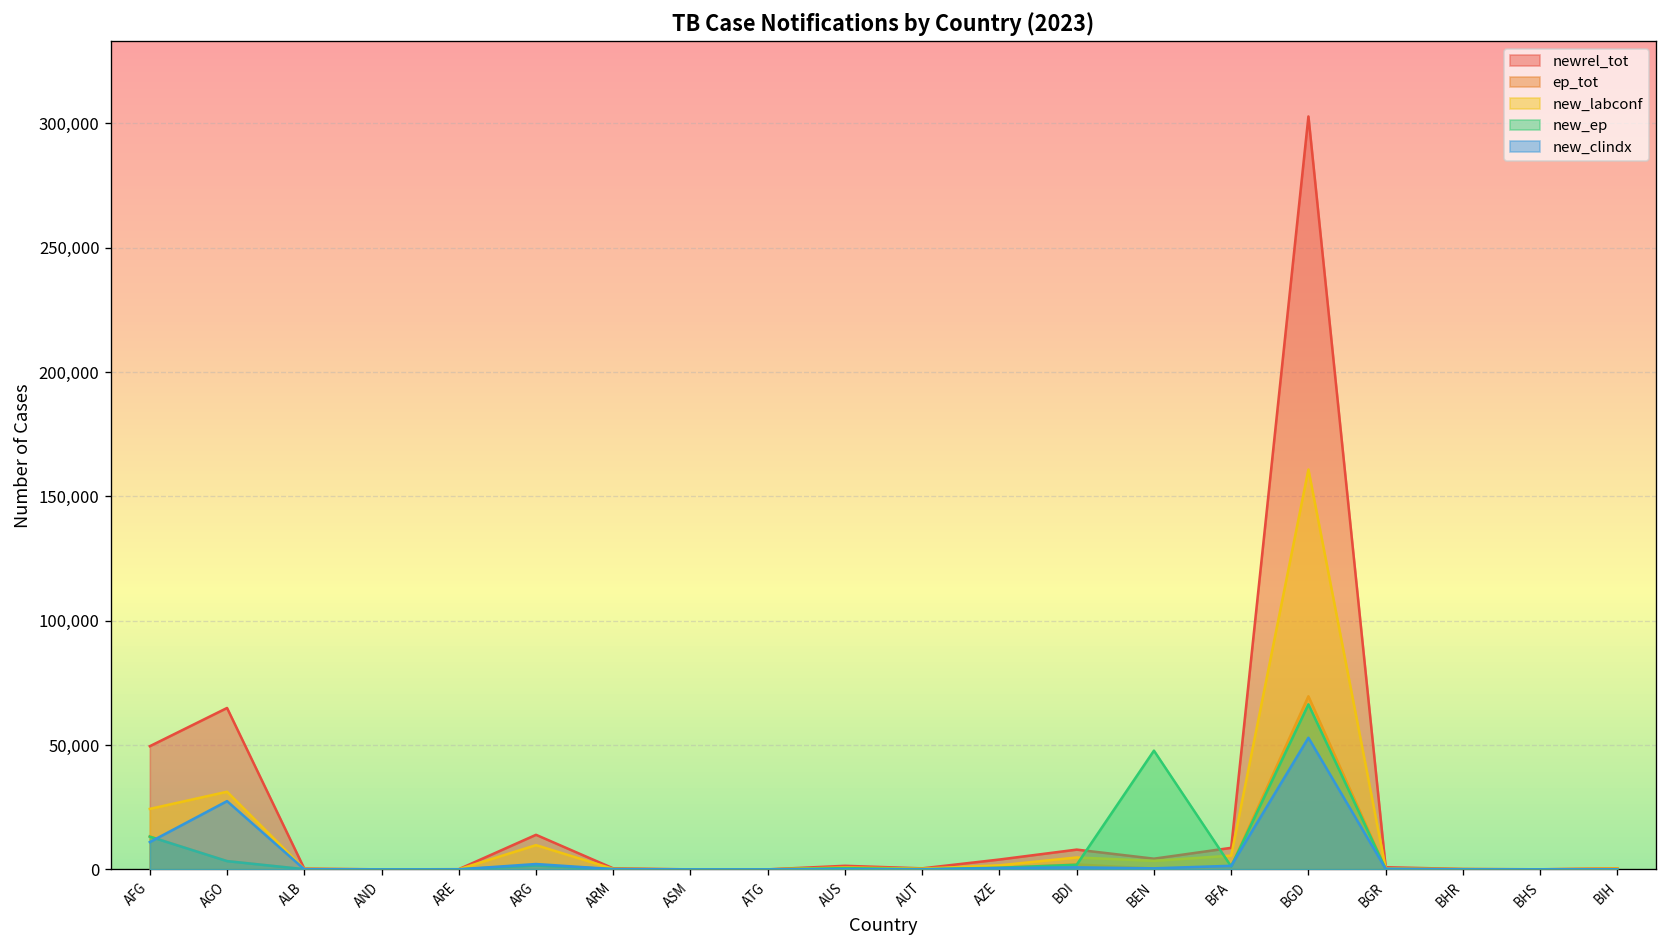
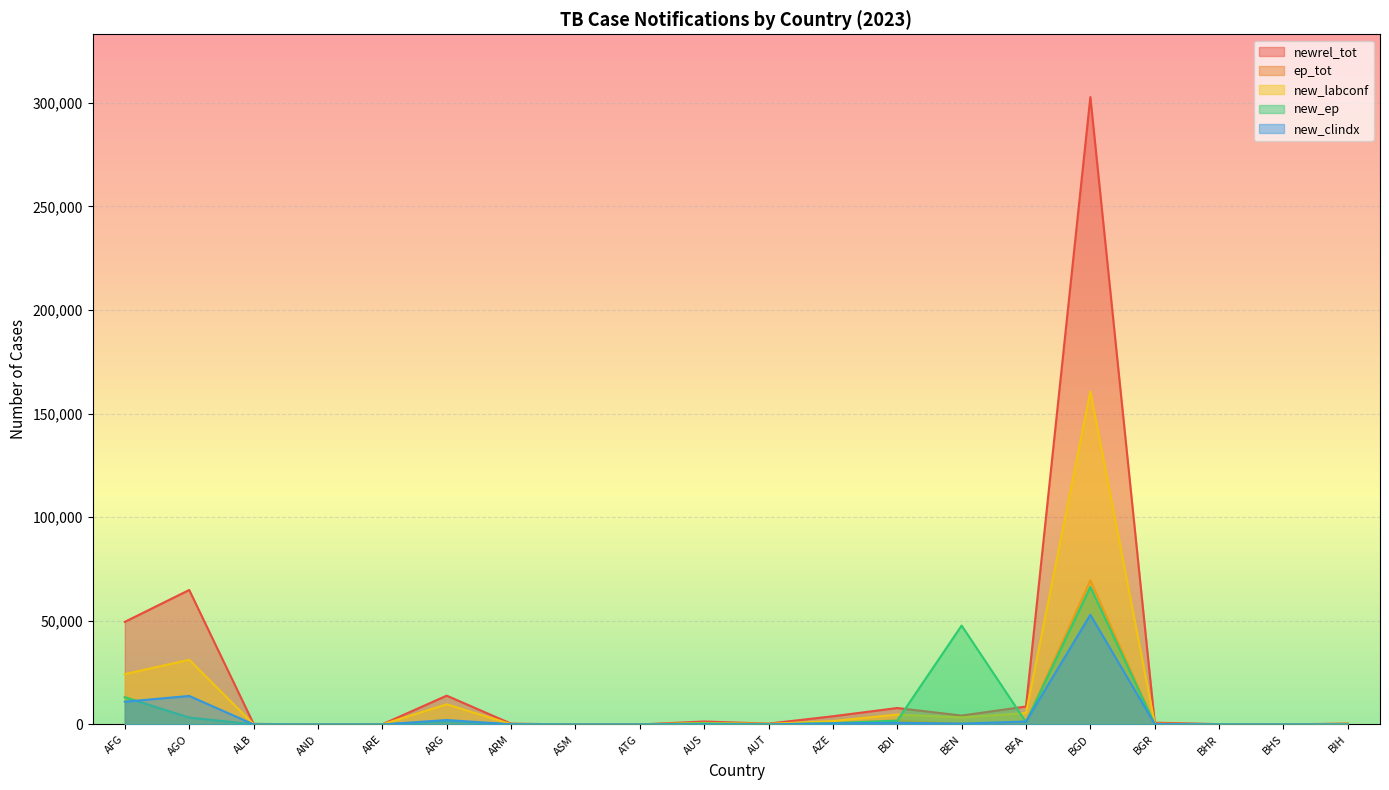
new_clindx, AGO: 27,000 -> 14,000
